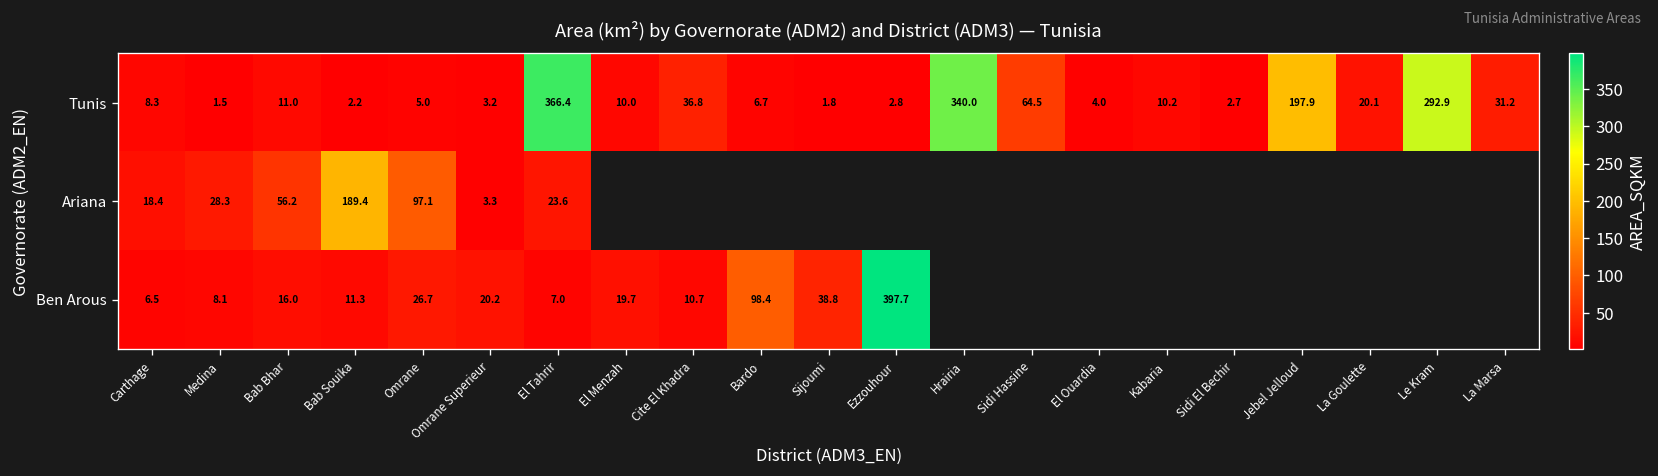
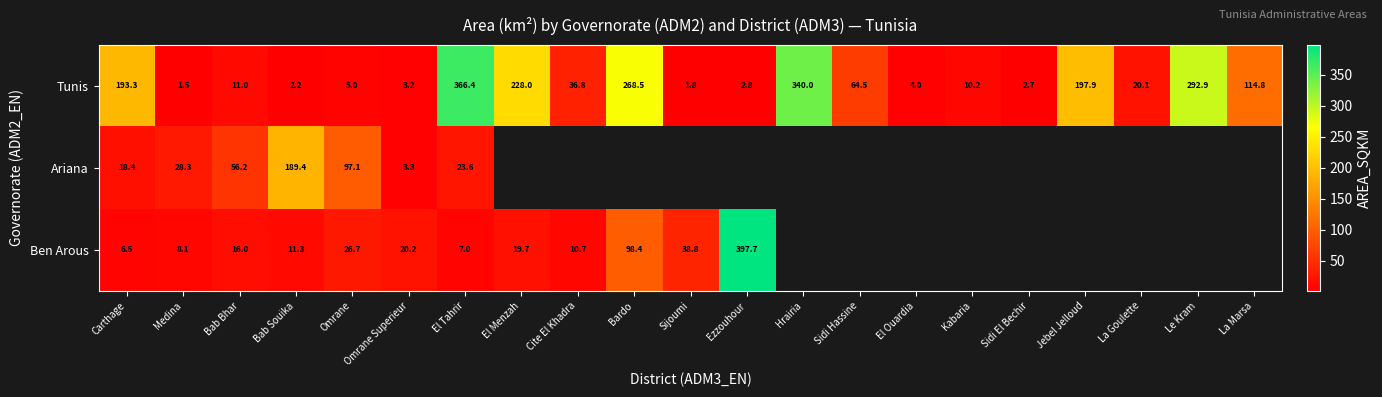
Tunis, Carthage: 8.3 -> 193.3
Tunis, El Menzah: 10.0 -> 228.0
Tunis, Bardo: 6.7 -> 268.5
Tunis, La Marsa: 31.2 -> 114.8
